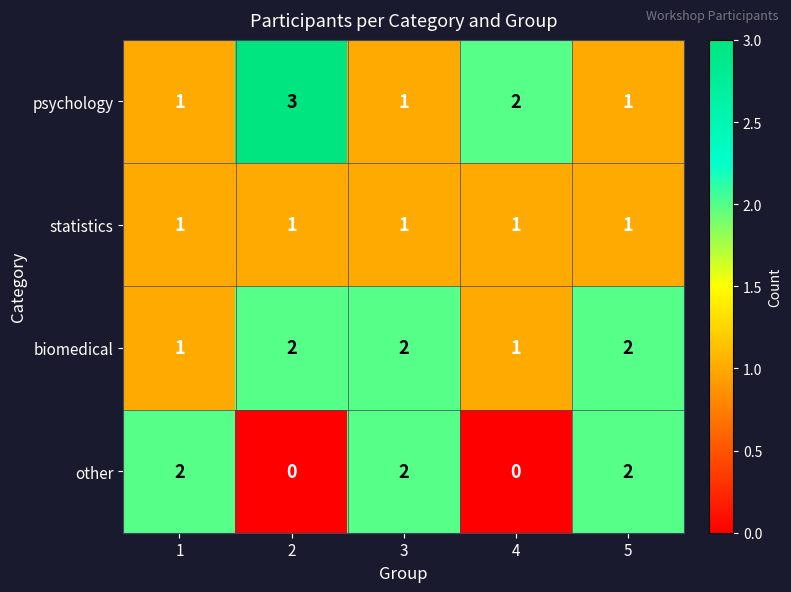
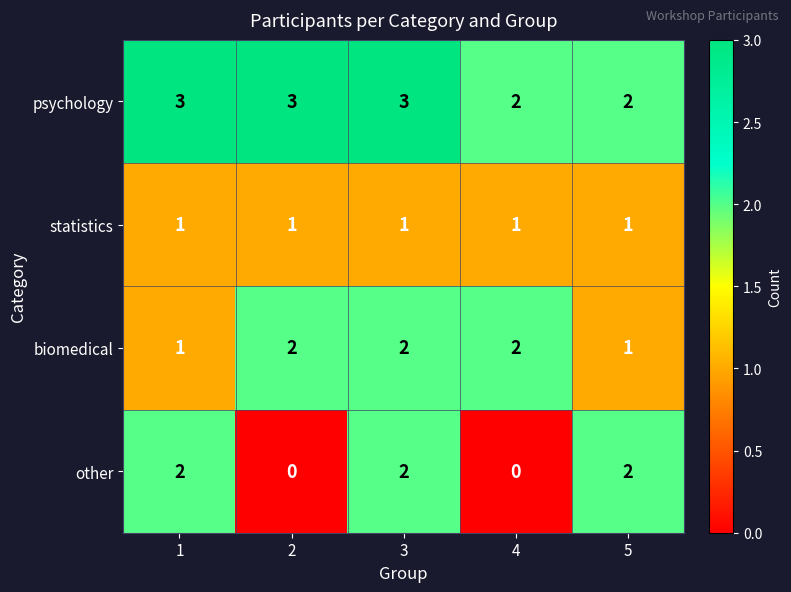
psychology, 1: 1 -> 3
psychology, 3: 1 -> 3
psychology, 5: 1 -> 2
biomedical, 4: 1 -> 2
biomedical, 5: 2 -> 1
